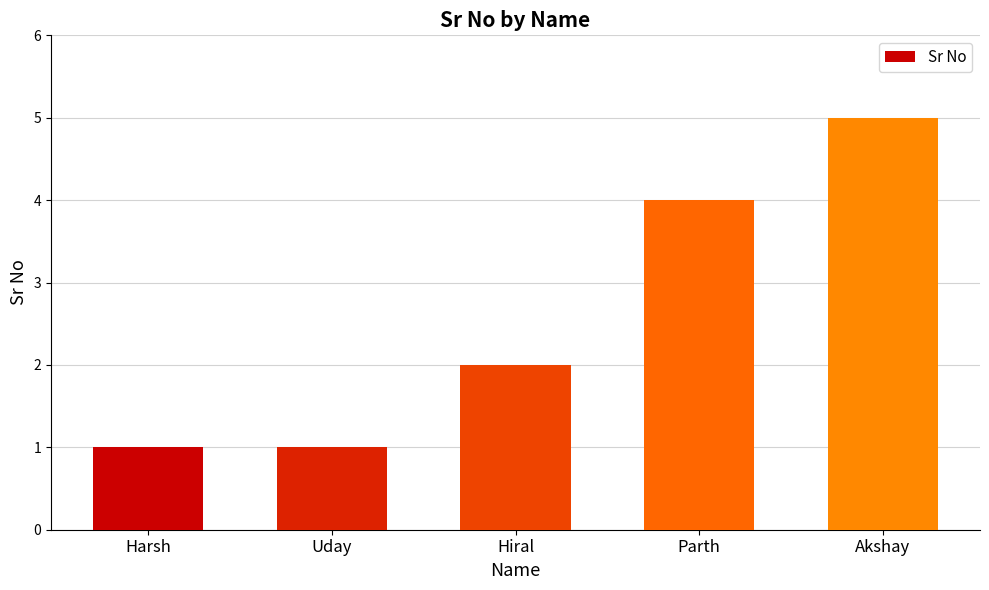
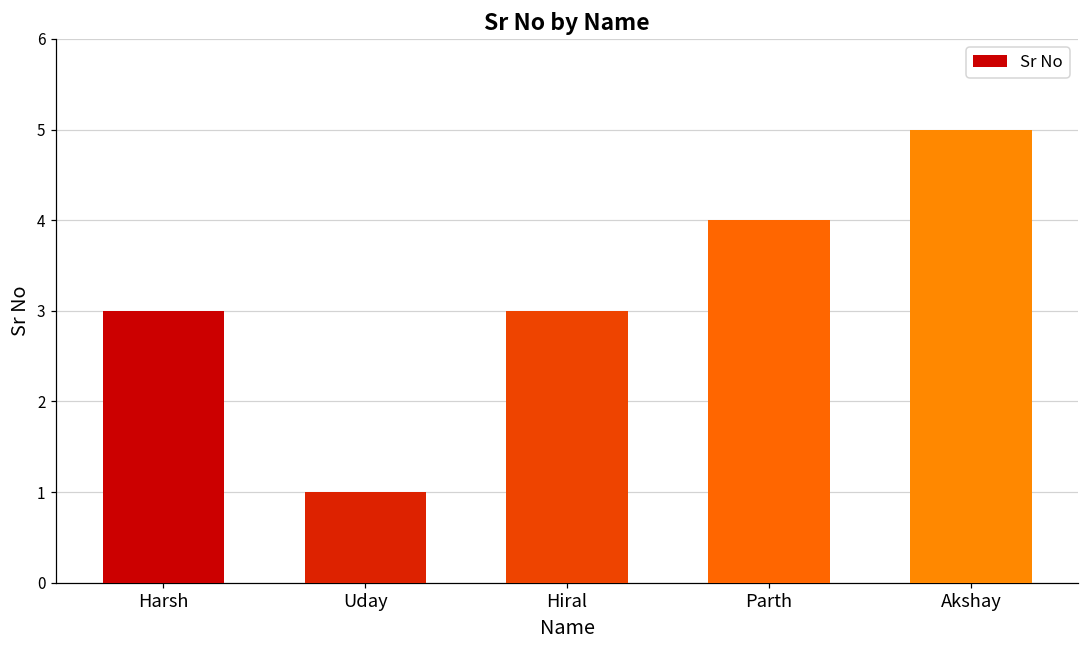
Harsh: 1 -> 3
Hiral: 2 -> 3
